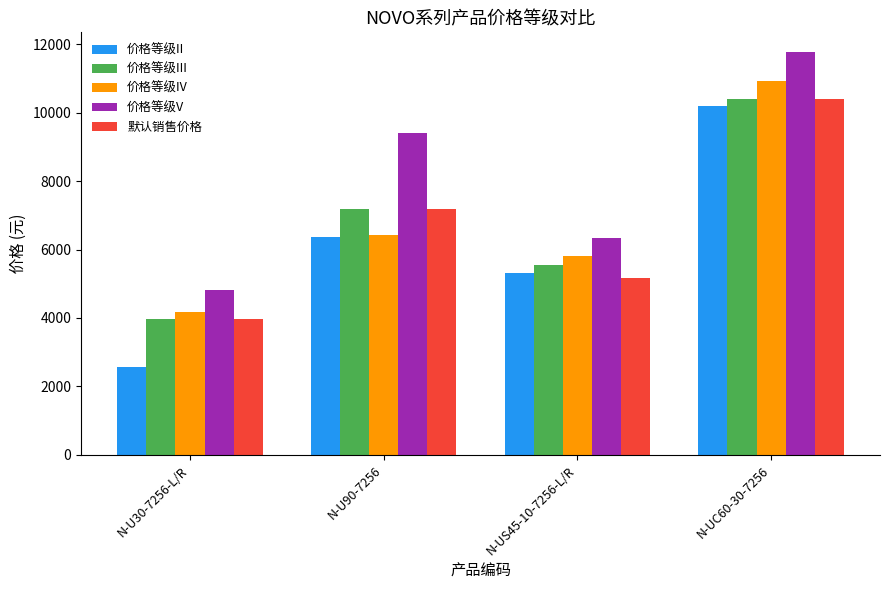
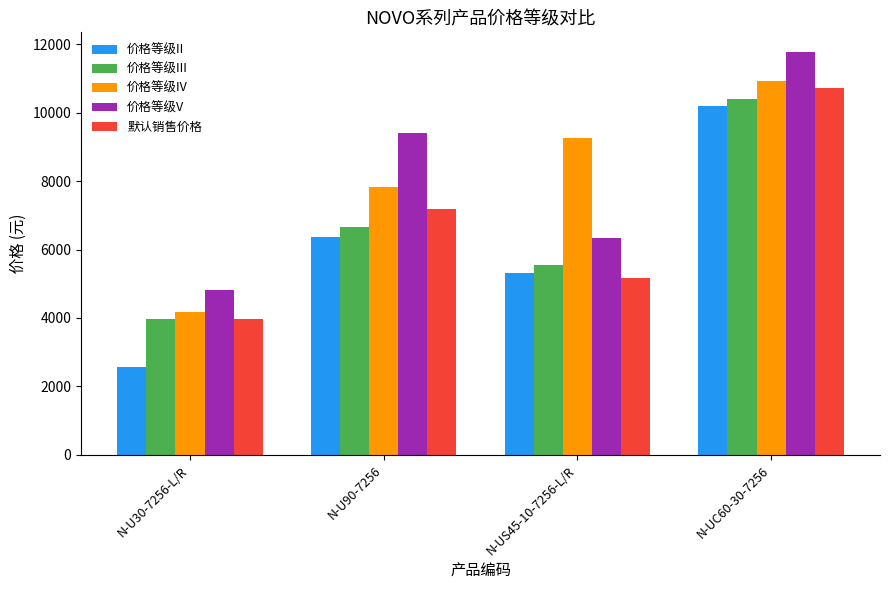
价格等级III, N-U90-7256: 7200 -> 6700
价格等级IV, N-U90-7256: 6400 -> 7800
价格等级IV, N-US45-10-7256-L/R: 5800 -> 9300
默认销售价格, N-UC60-30-7256: 10400 -> 10700
